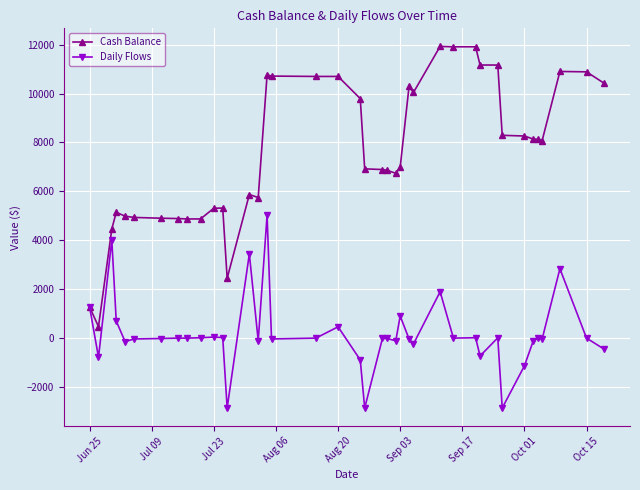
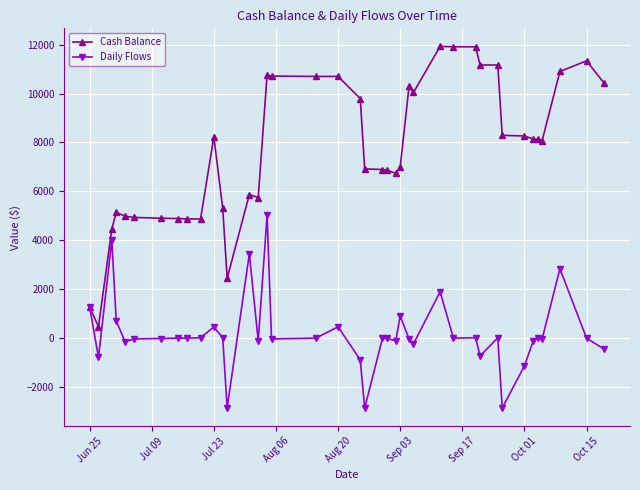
Cash Balance, Jul 23: 5300 -> 8200
Daily Flows, Jul 23: 0 -> 400
Cash Balance, Oct 15: 10900 -> 11300
